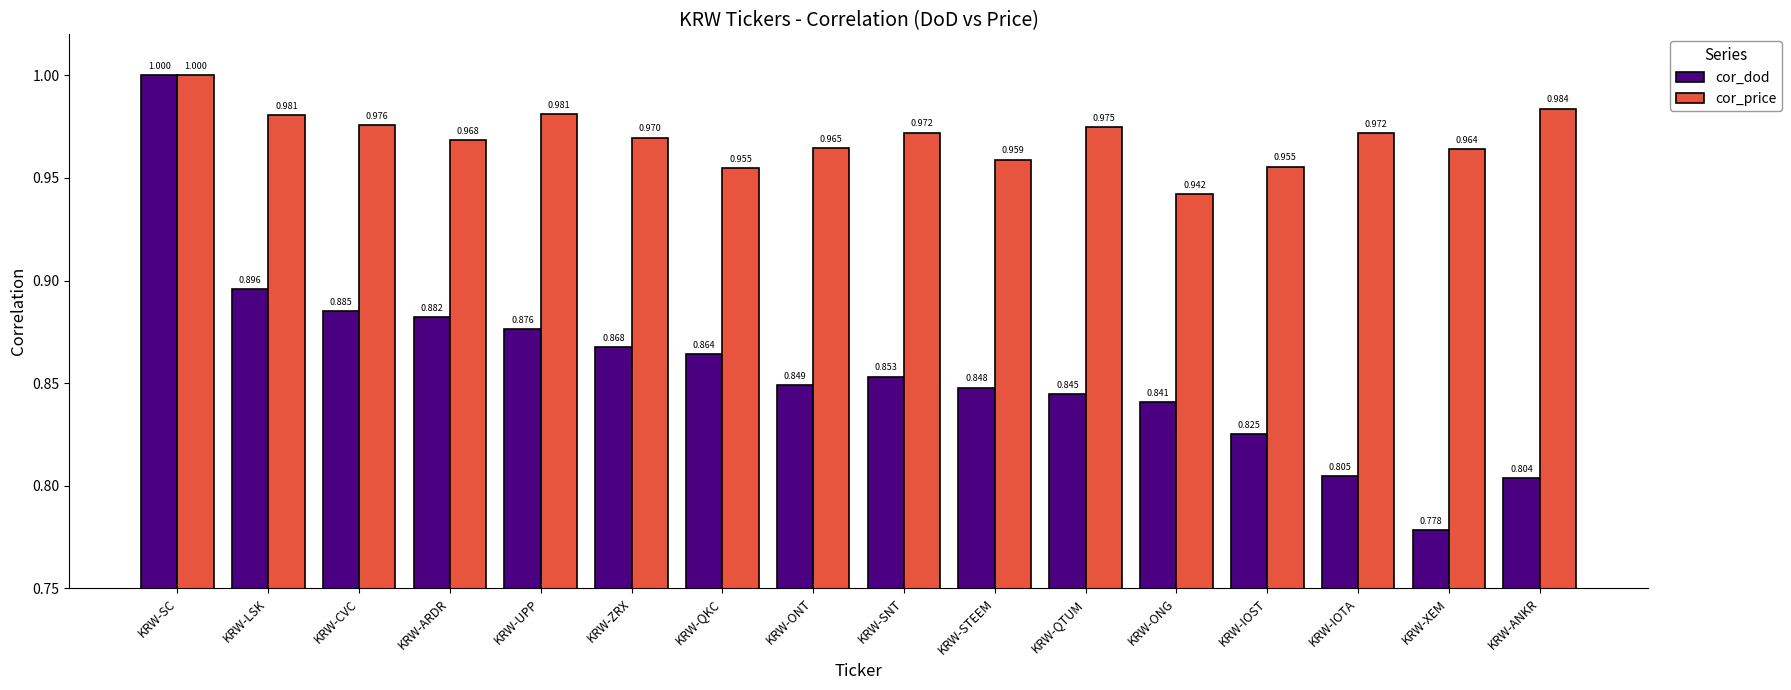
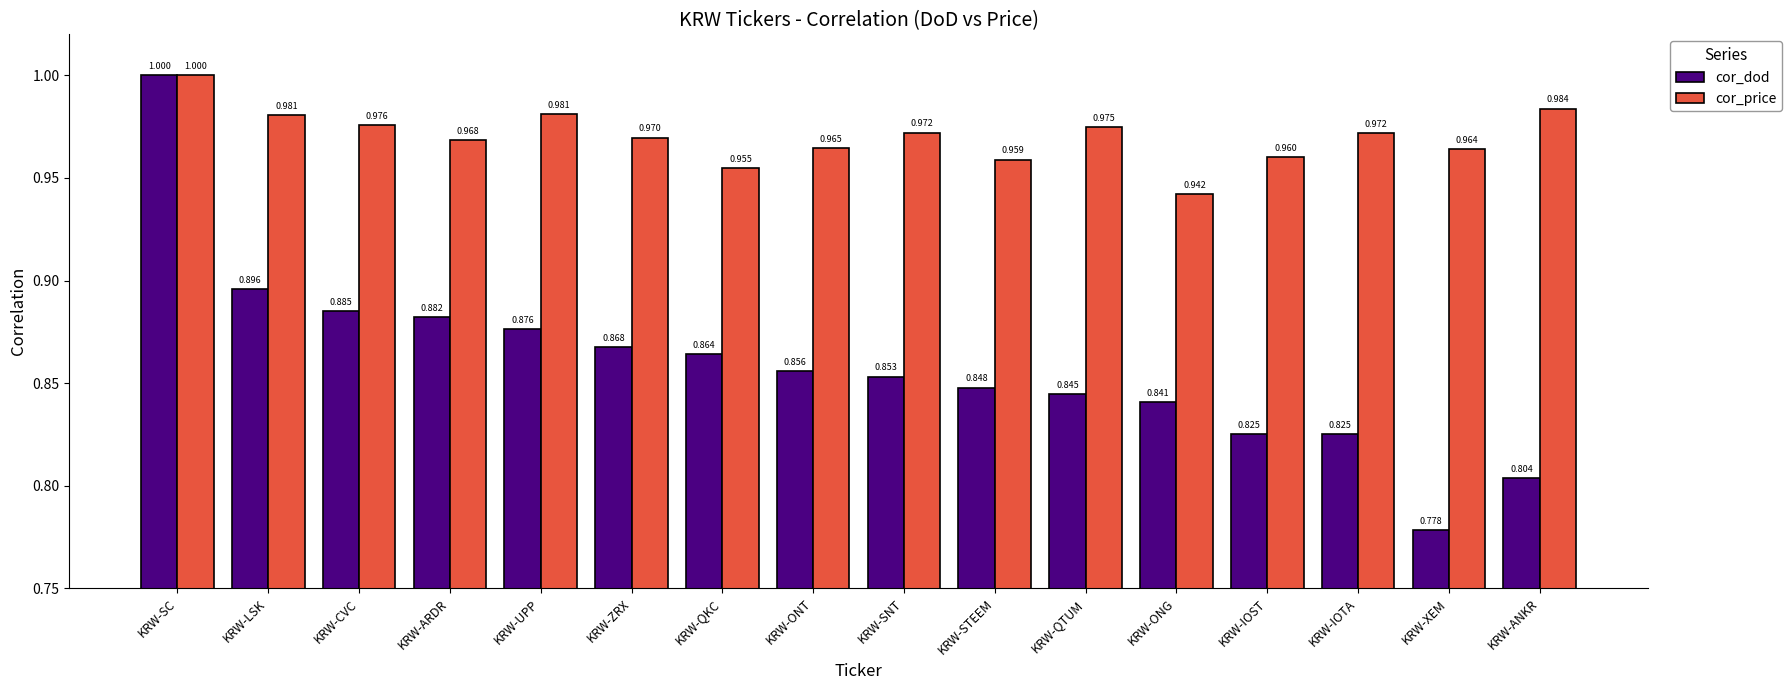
cor_dod, KRW-ONT: 0.849 -> 0.856
cor_price, KRW-IOST: 0.955 -> 0.960
cor_dod, KRW-IOTA: 0.805 -> 0.825
